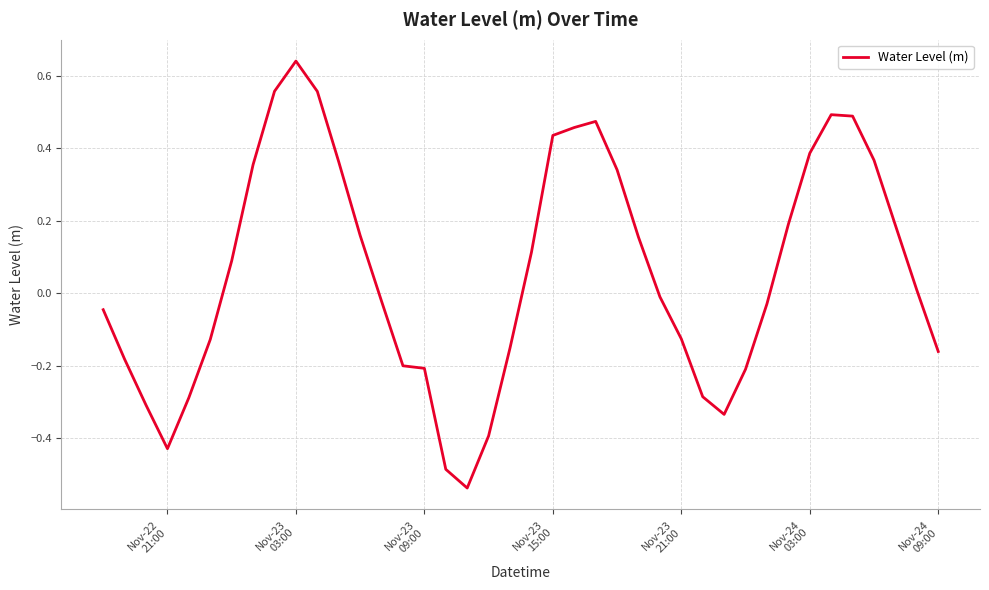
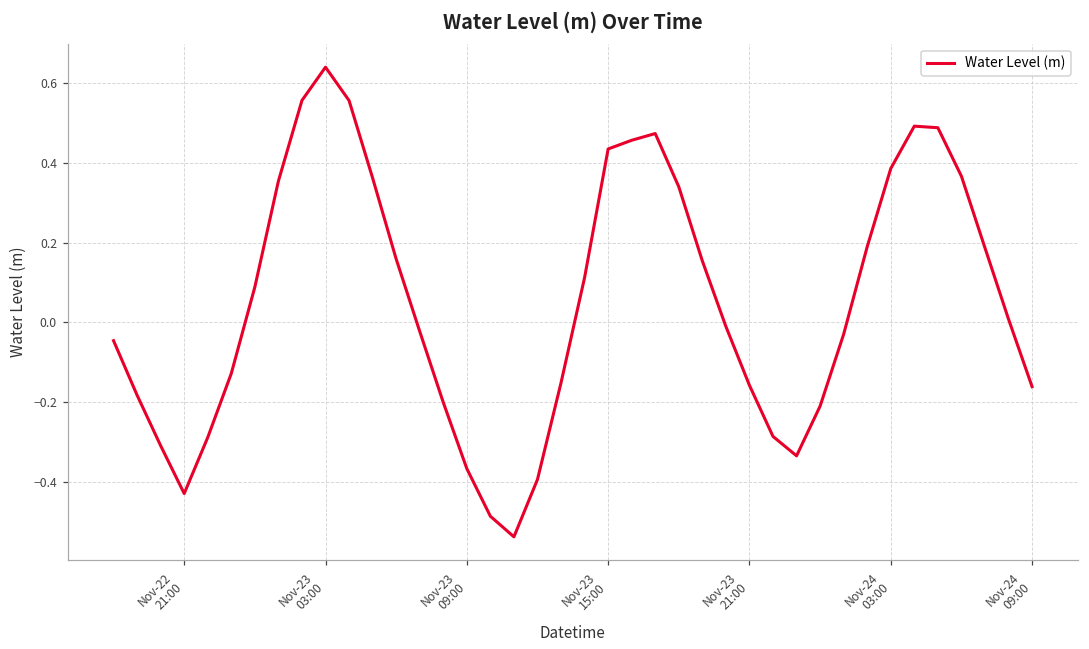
Nov-23 09:00: -0.21 -> -0.37
Nov-23 21:00: -0.13 -> -0.16
